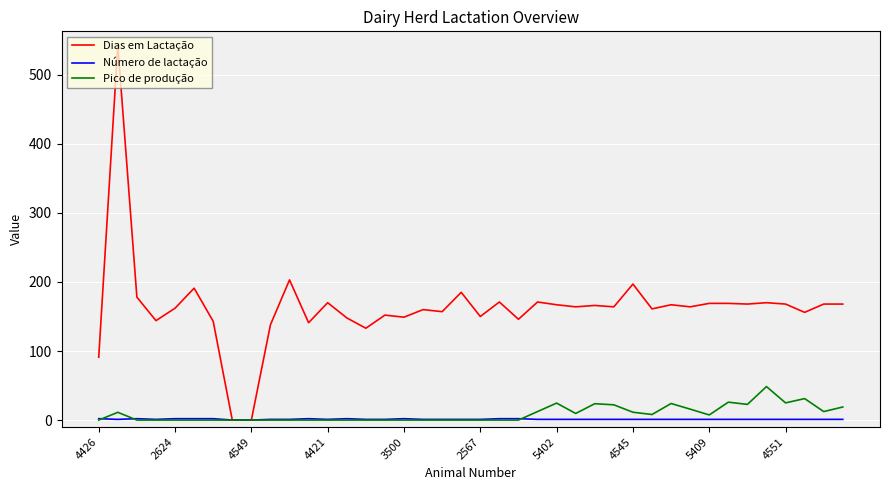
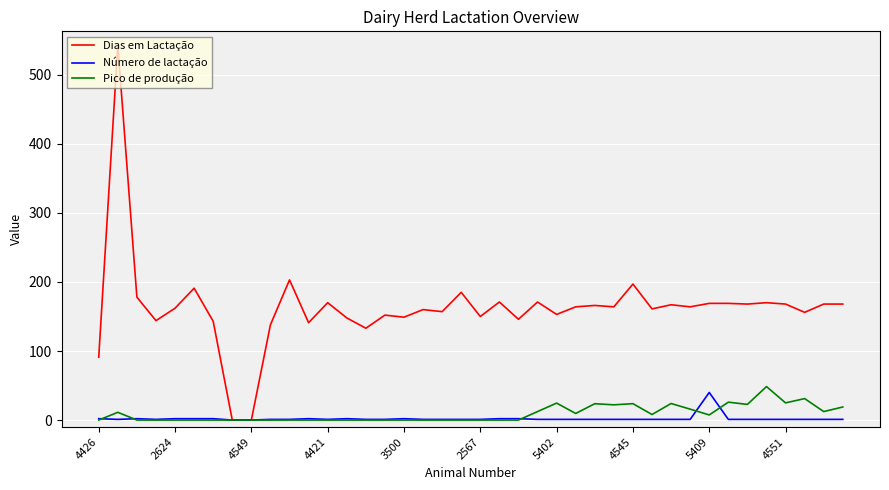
Dias em Lactação, 5402: 170 -> 150
Pico de produção, 4545: 10 -> 20
Número de lactação, 5409: 0 -> 40
